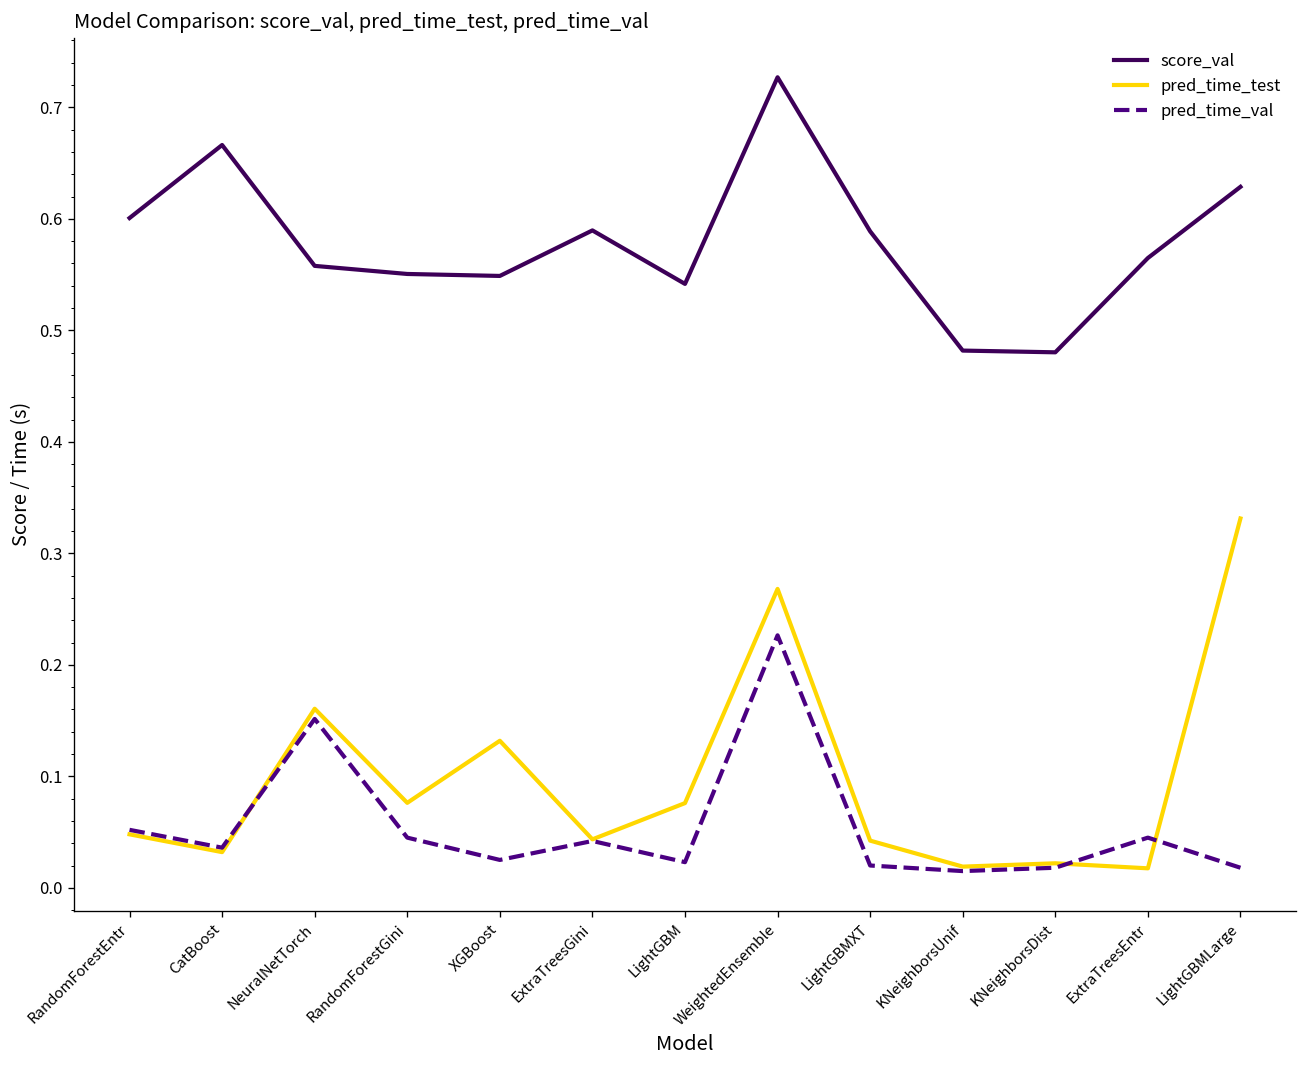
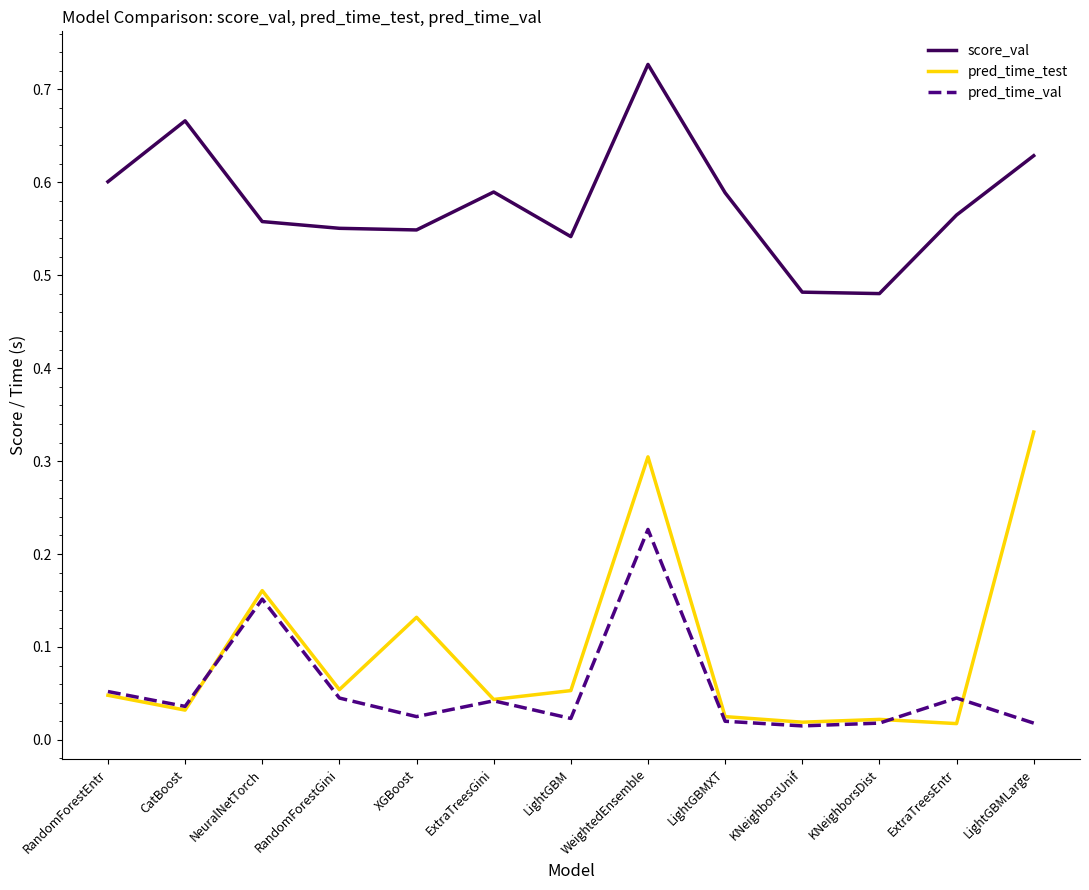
pred_time_test, RandomForestGini: 0.08 -> 0.05
pred_time_test, LightGBM: 0.08 -> 0.05
pred_time_test, WeightedEnsemble: 0.27 -> 0.30
pred_time_test, LightGBMXT: 0.04 -> 0.03
